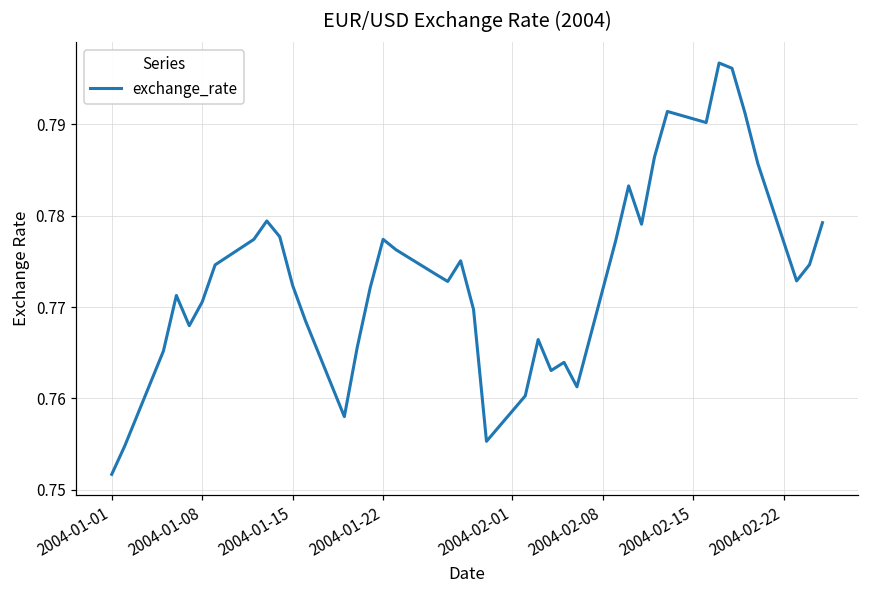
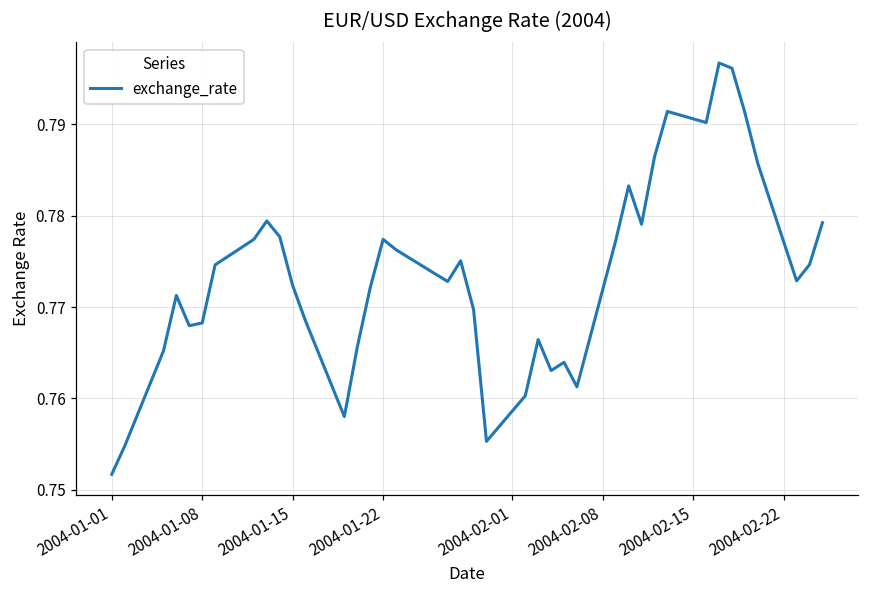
2004-01-08: 0.771 -> 0.768
